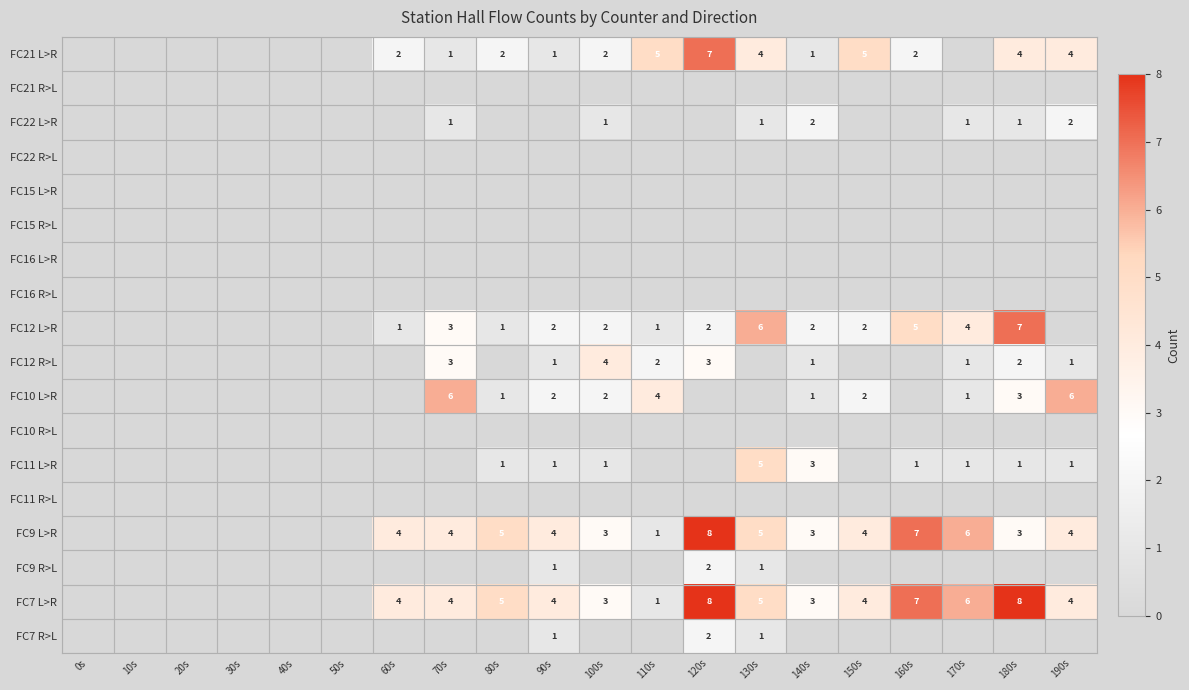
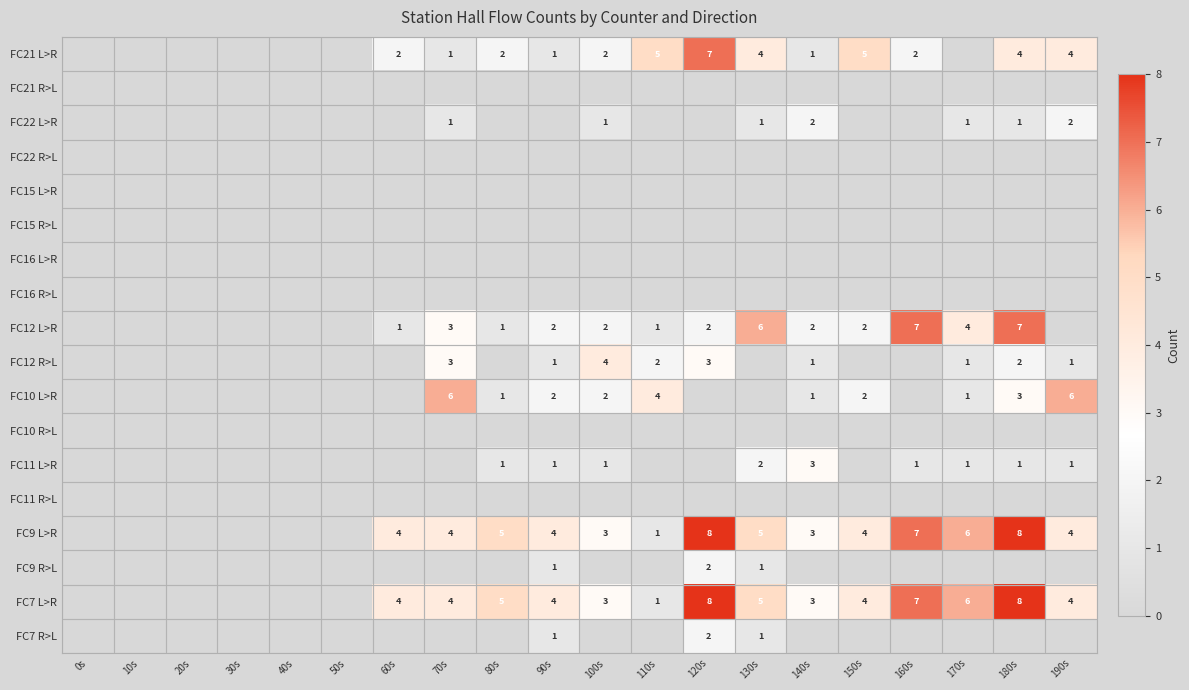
FC12 L>R, 160s: 5 -> 7
FC11 L>R, 130s: 5 -> 2
FC9 L>R, 180s: 3 -> 8
